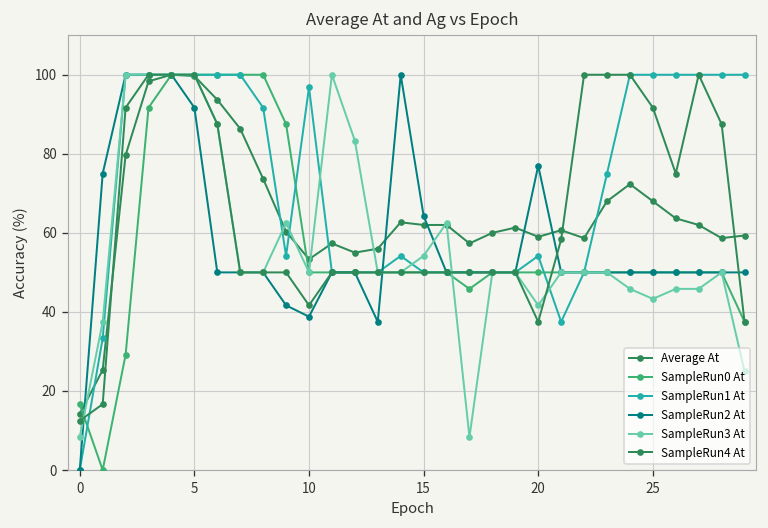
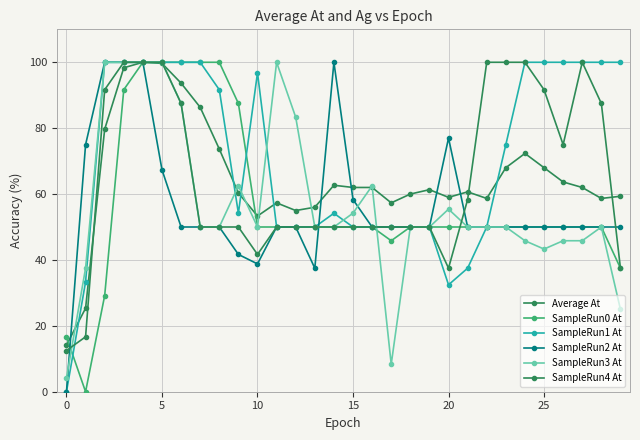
SampleRun3 At, 0: 8 -> 4
SampleRun2 At, 5: 92 -> 67
SampleRun2 At, 15: 64 -> 58
SampleRun1 At, 20: 54 -> 32
SampleRun3 At, 20: 42 -> 55
